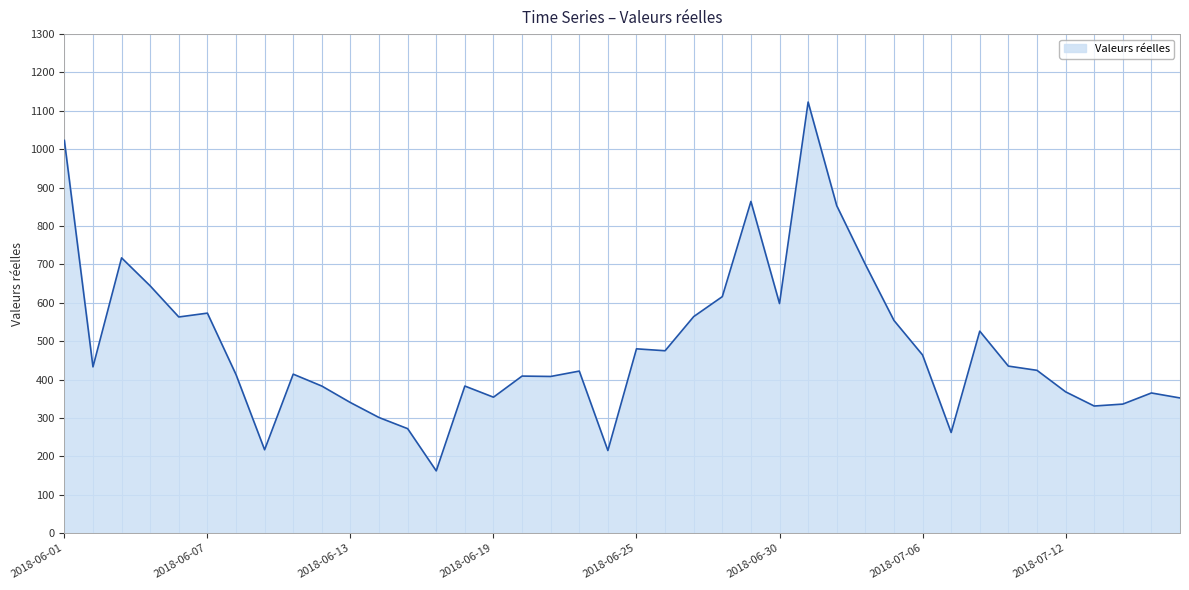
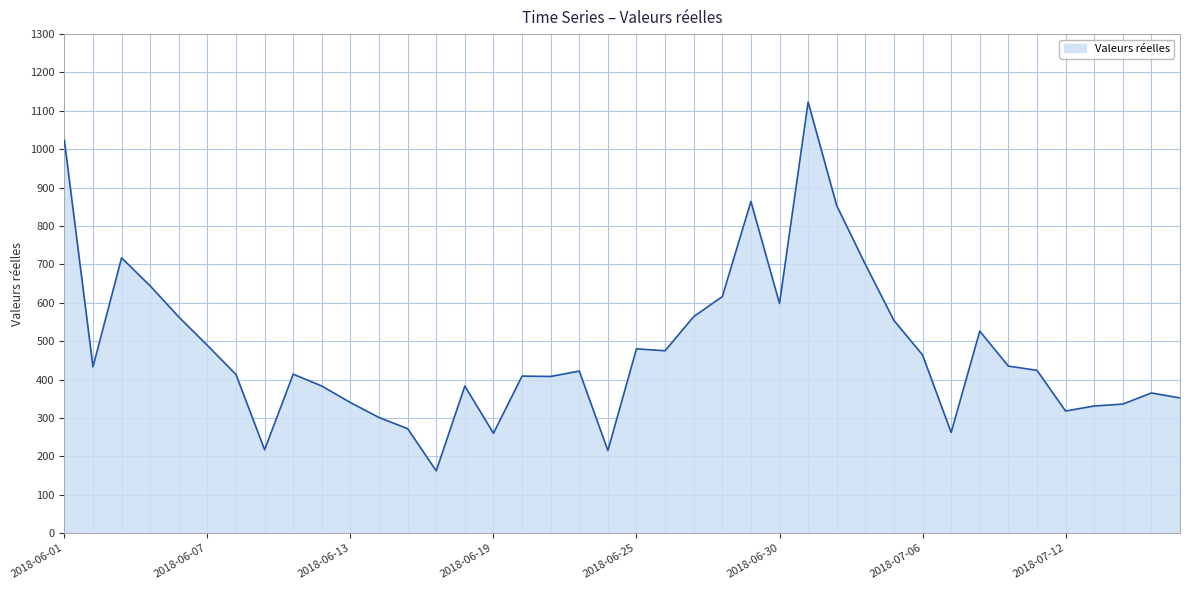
2018-06-07: 570 -> 490
2018-06-19: 350 -> 260
2018-07-12: 370 -> 320
